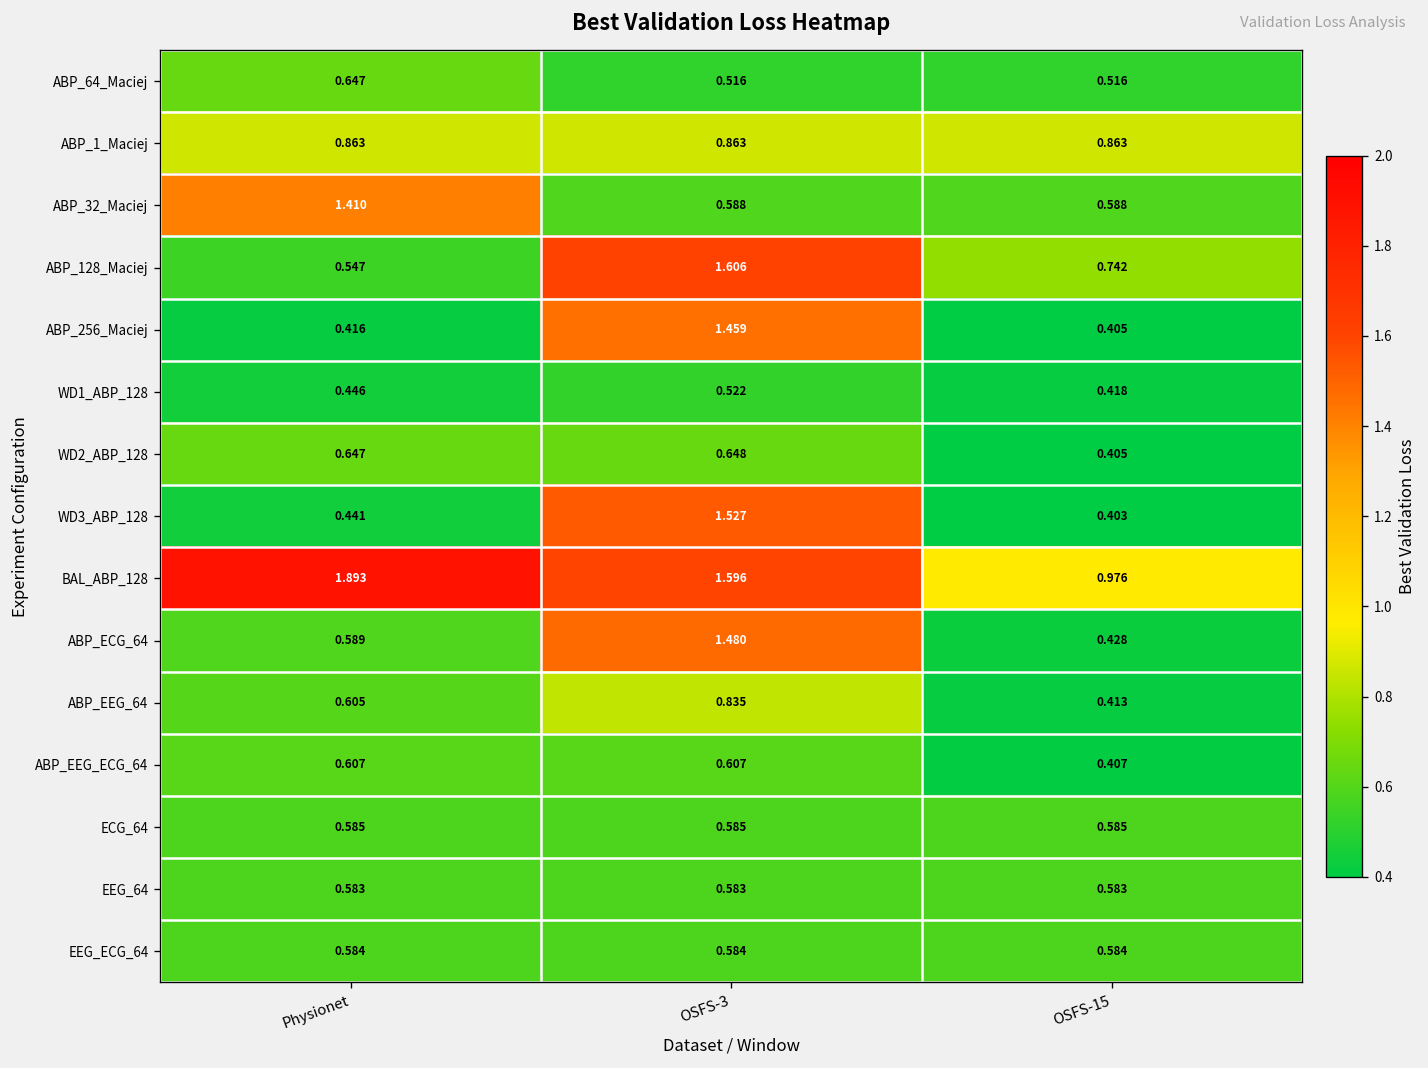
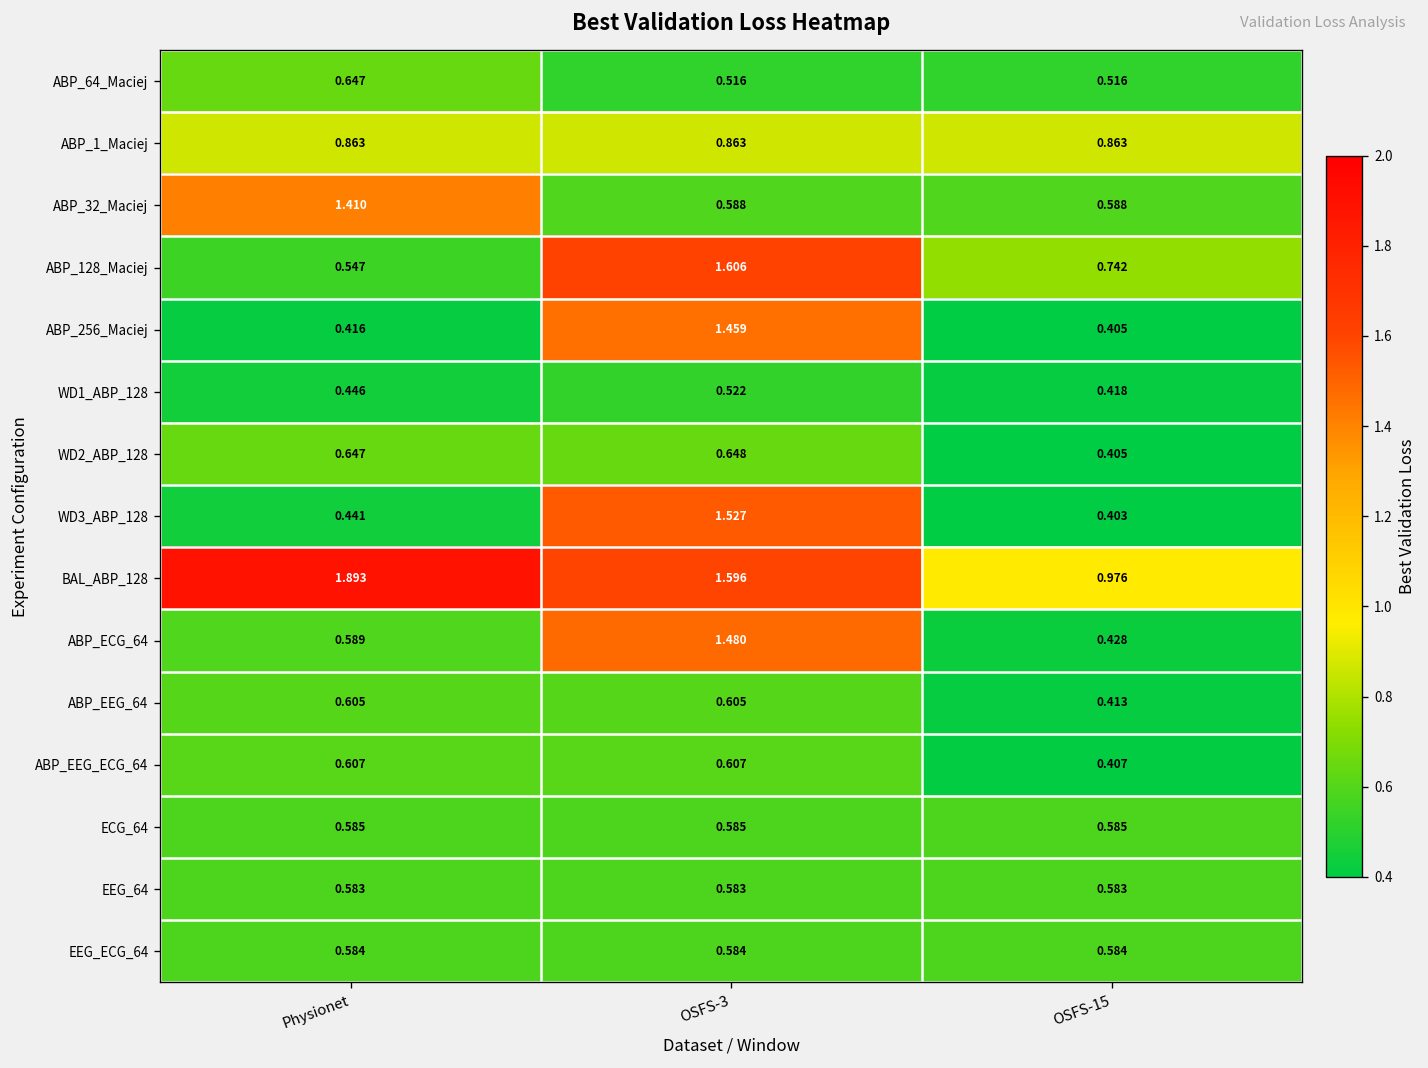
ABP_EEG_64, OSFS-3: 0.835 -> 0.605
